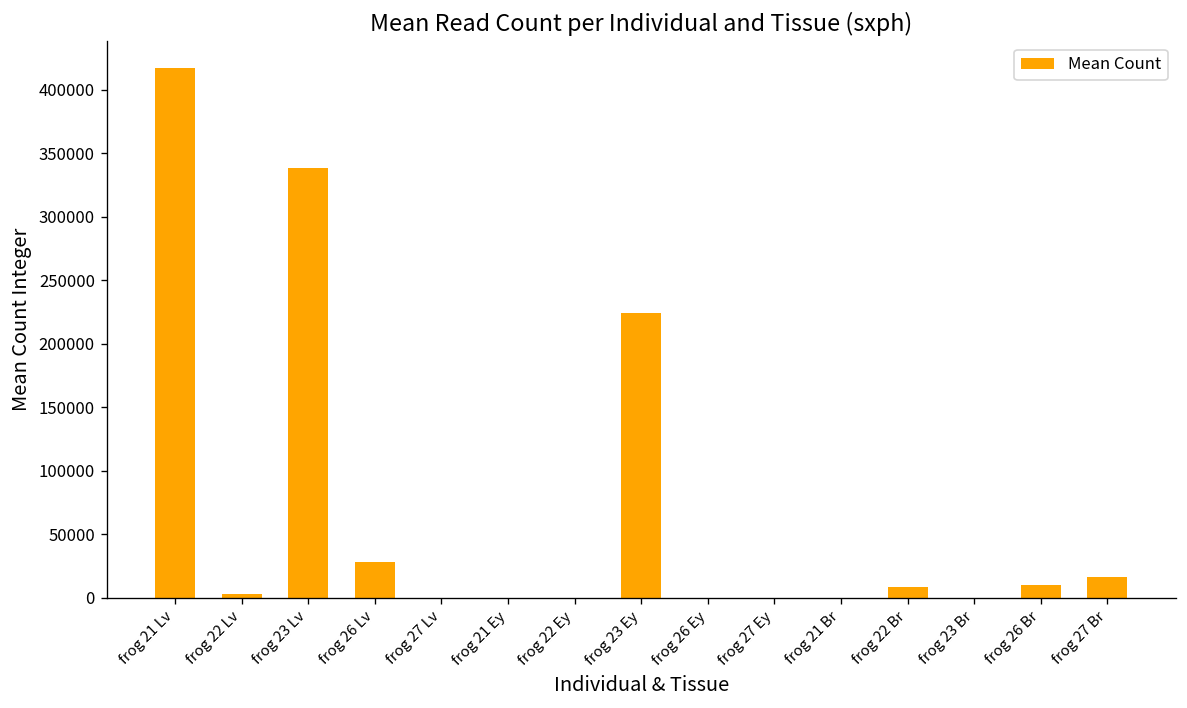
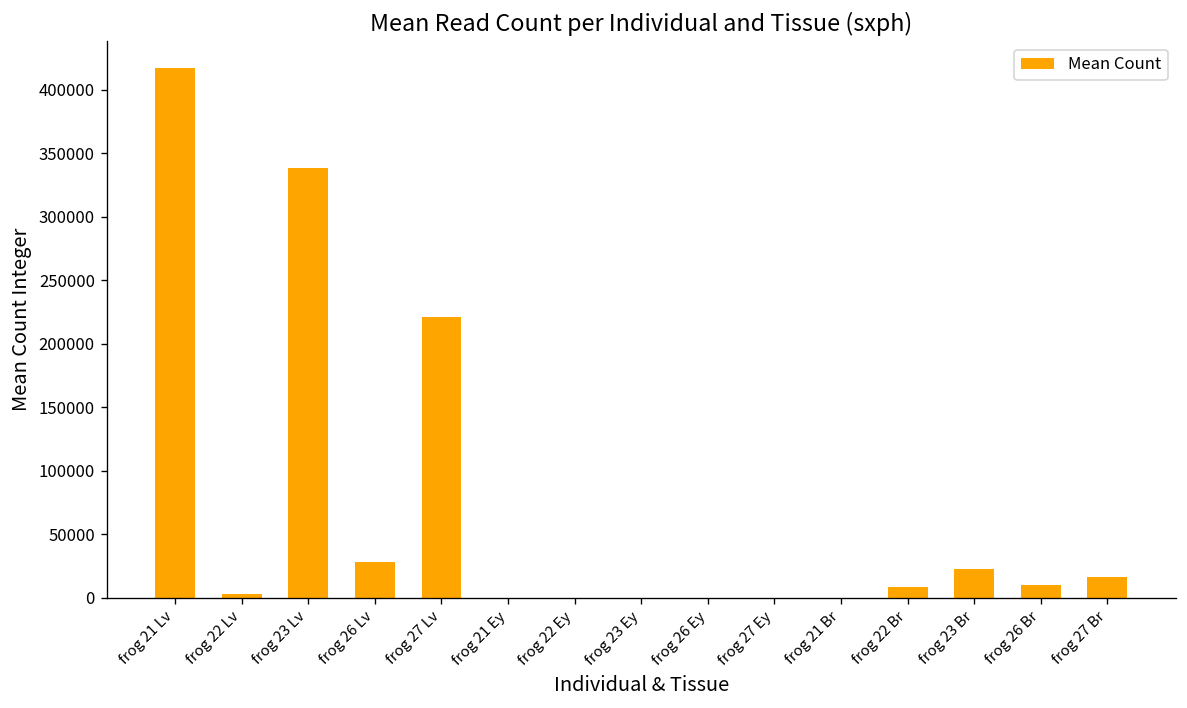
frog 27 Lv: 0 -> 221000
frog 23 Ey: 224000 -> 0
frog 23 Br: 0 -> 23000
